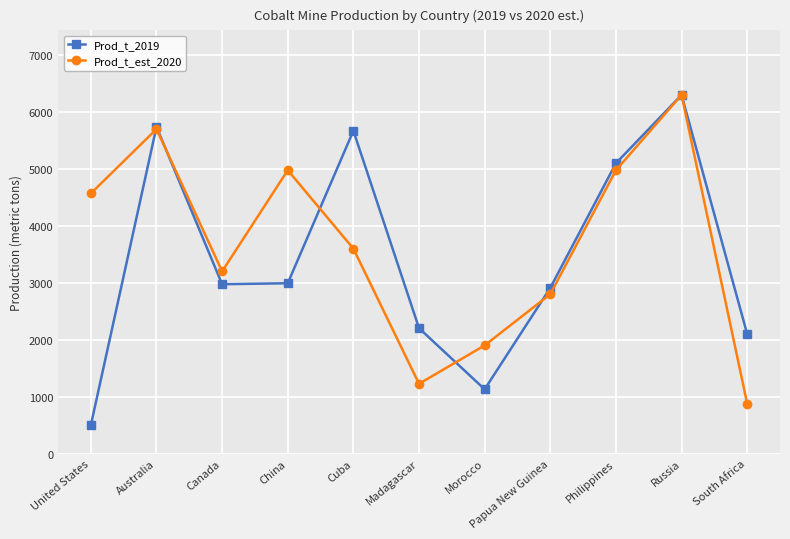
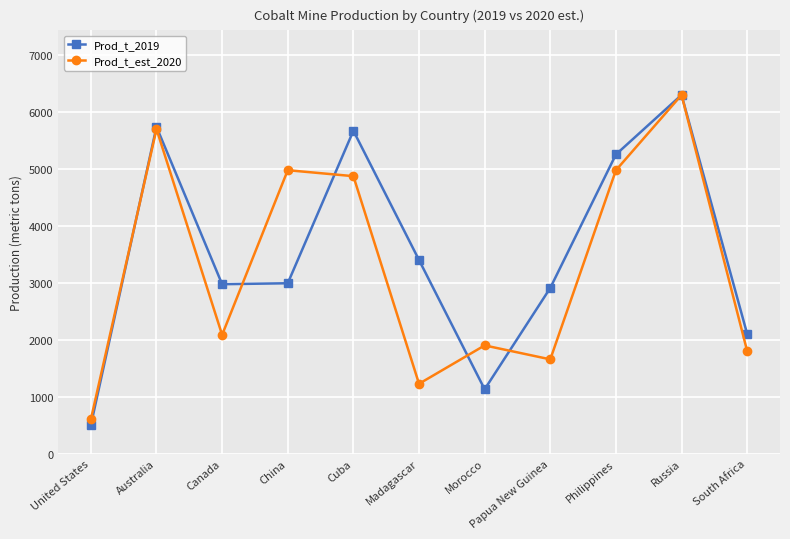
Prod_t_est_2020, United States: 4600 -> 600
Prod_t_est_2020, Canada: 3200 -> 2100
Prod_t_est_2020, Cuba: 3600 -> 4900
Prod_t_2019, Madagascar: 2200 -> 3400
Prod_t_est_2020, Papua New Guinea: 2800 -> 1700
Prod_t_2019, Philippines: 5100 -> 5300
Prod_t_est_2020, South Africa: 900 -> 1800
